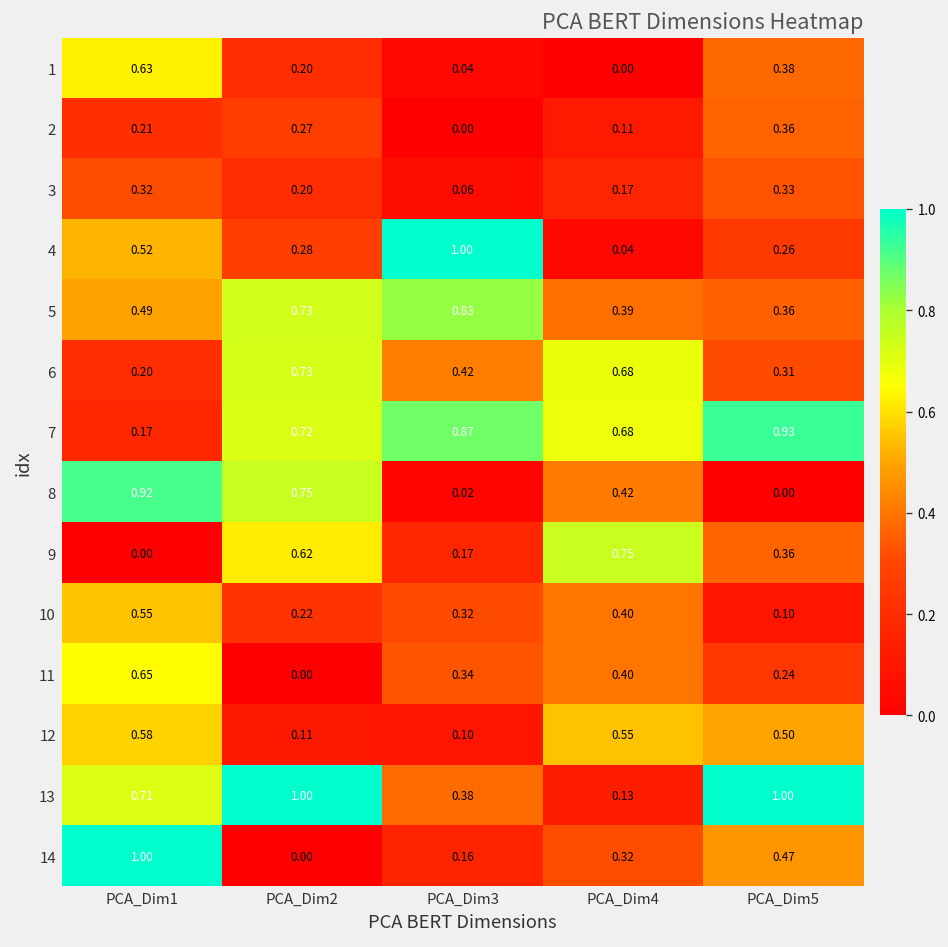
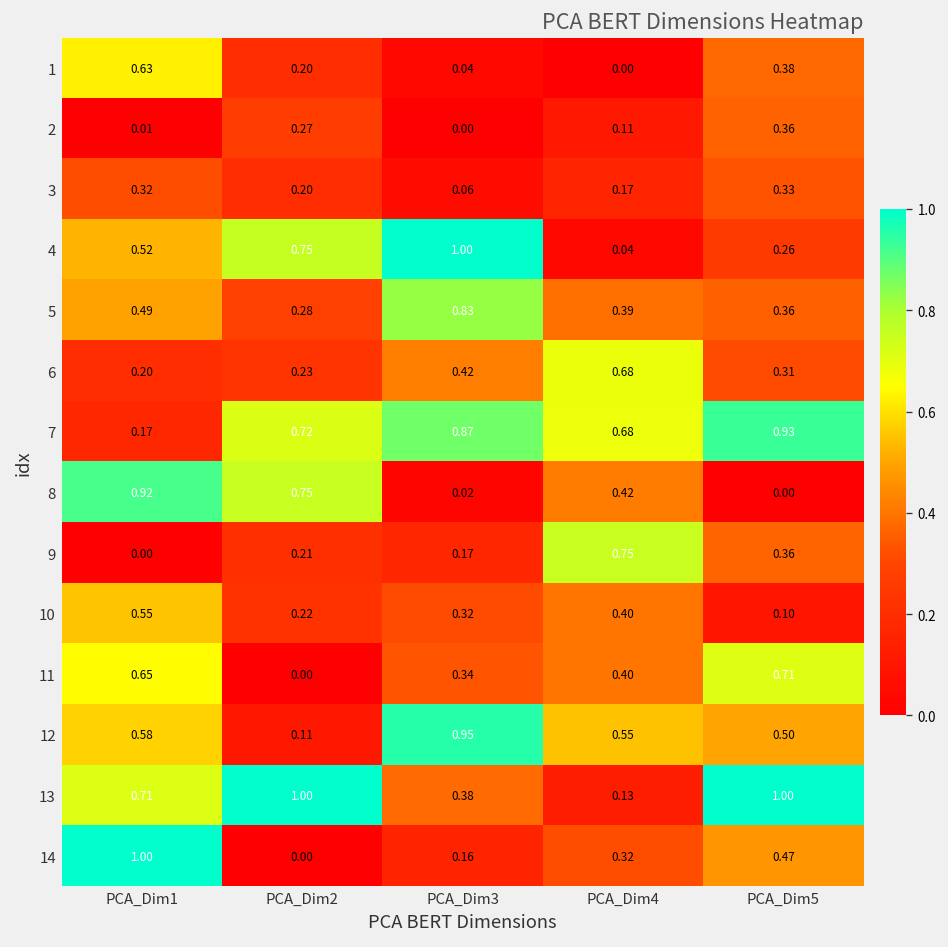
2, PCA_Dim1: 0.21 -> 0.01
4, PCA_Dim2: 0.28 -> 0.75
5, PCA_Dim2: 0.73 -> 0.28
6, PCA_Dim2: 0.73 -> 0.23
9, PCA_Dim2: 0.62 -> 0.21
11, PCA_Dim5: 0.24 -> 0.71
12, PCA_Dim3: 0.10 -> 0.95
